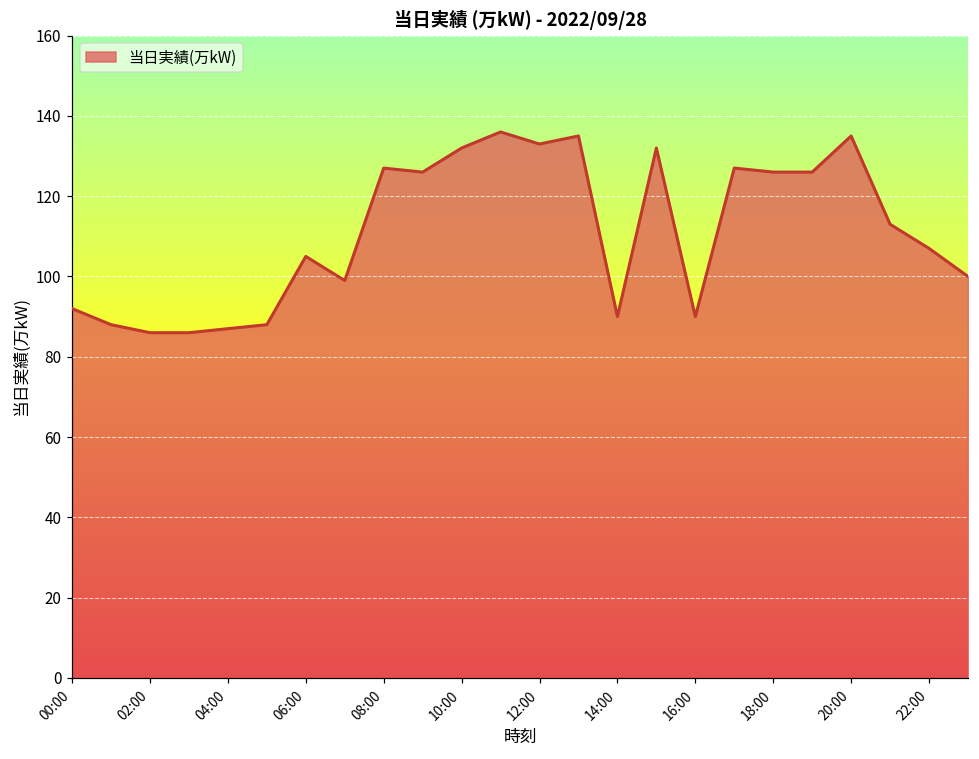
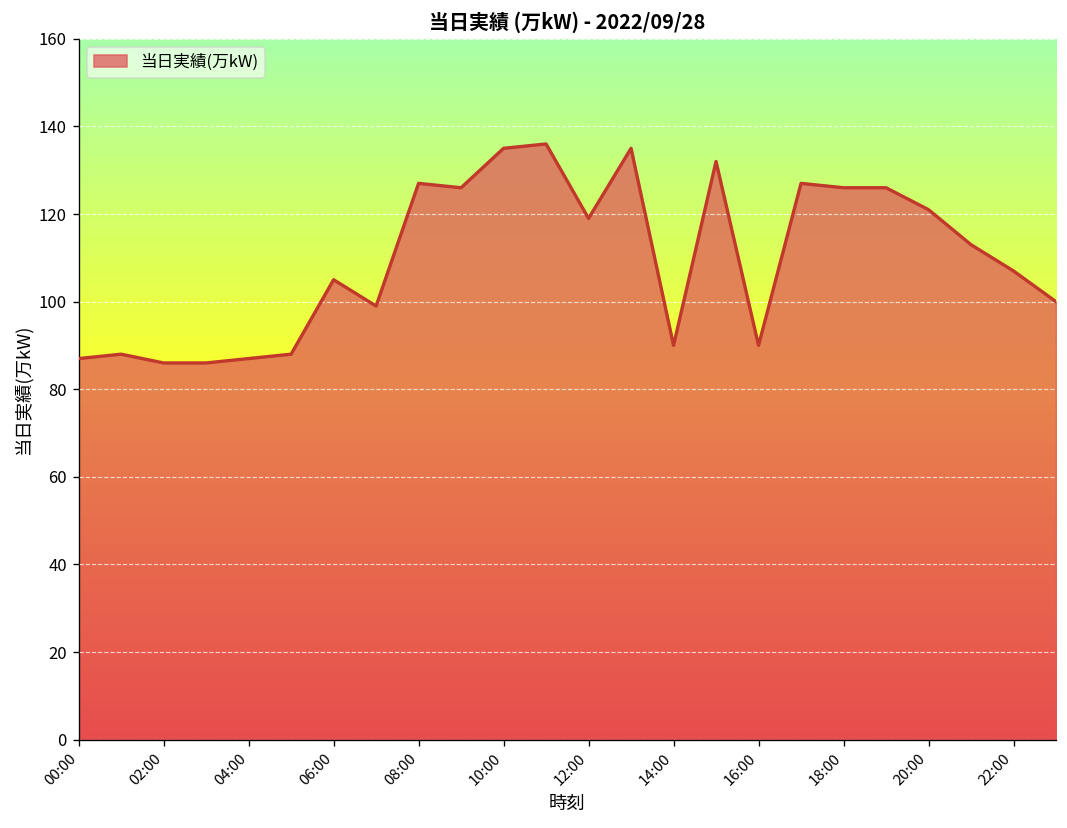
00:00: 92 -> 87
10:00: 132 -> 135
12:00: 133 -> 119
20:00: 135 -> 121
